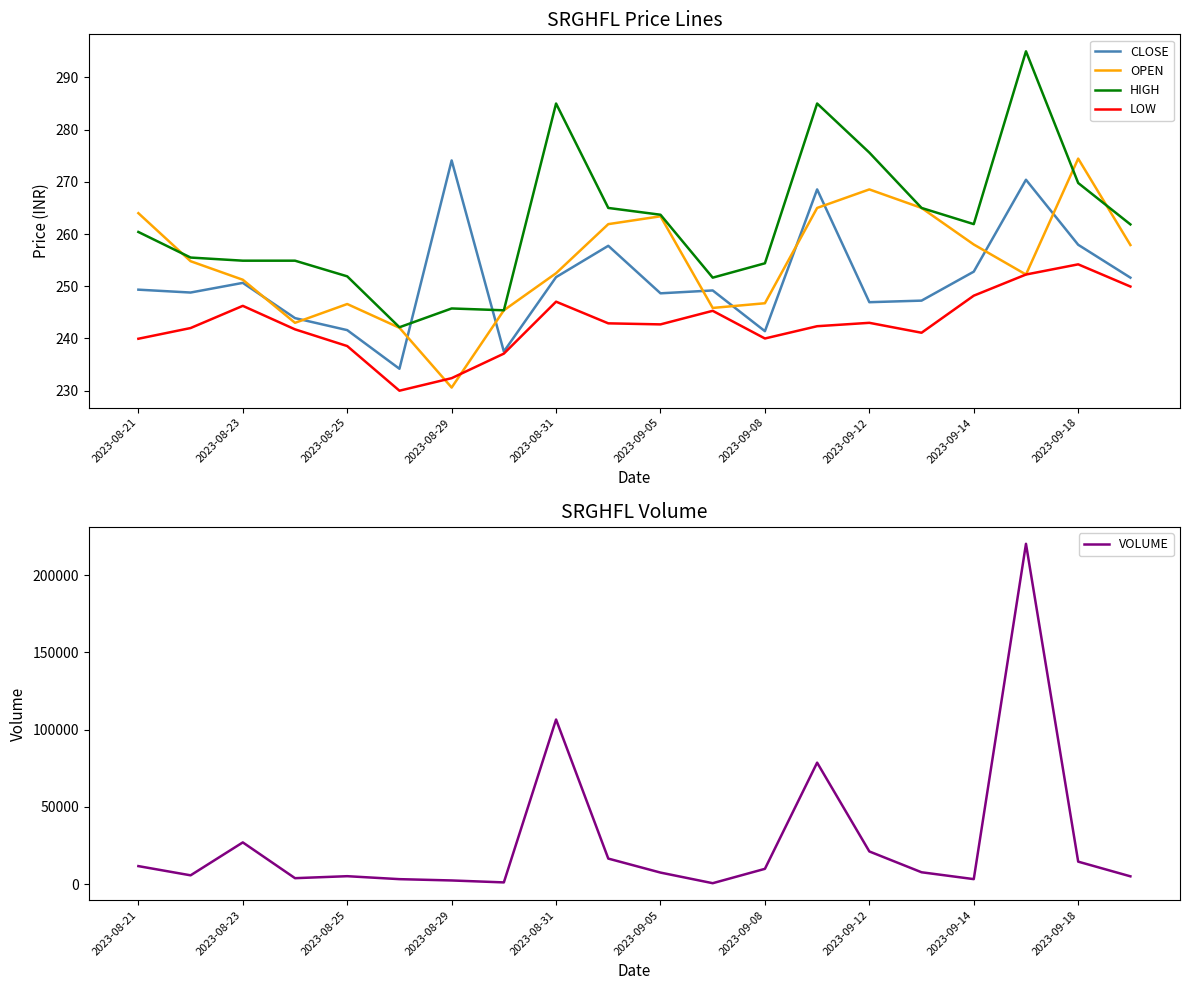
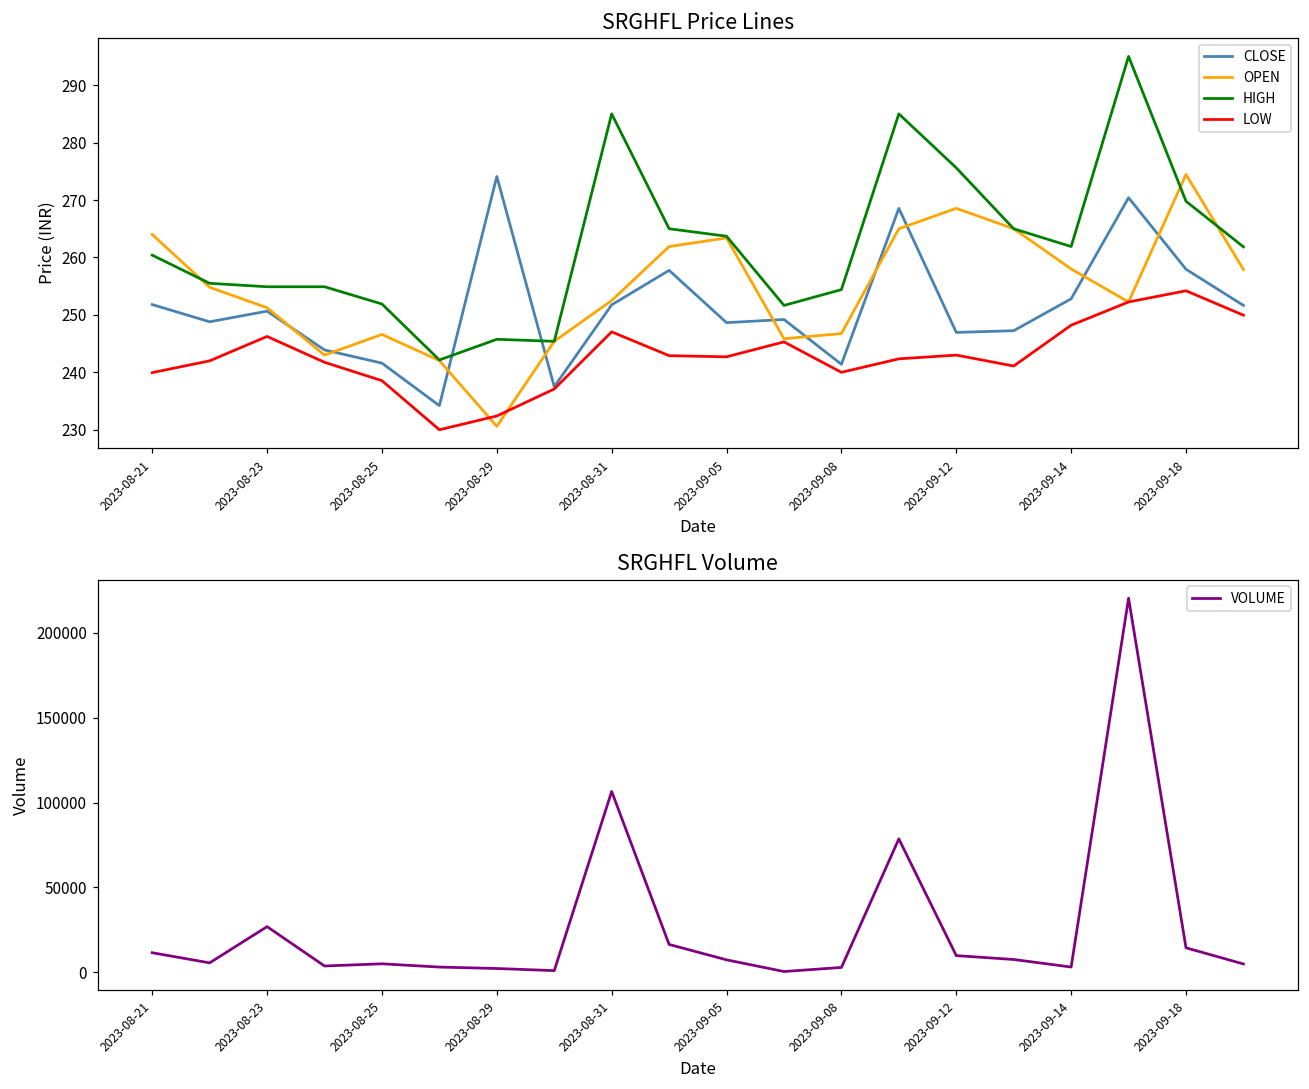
SRGHFL Price Lines, CLOSE, 2023-08-21: 249 -> 252
SRGHFL Volume, 2023-09-08: 10000 -> 3000
SRGHFL Volume, 2023-09-12: 21000 -> 10000
